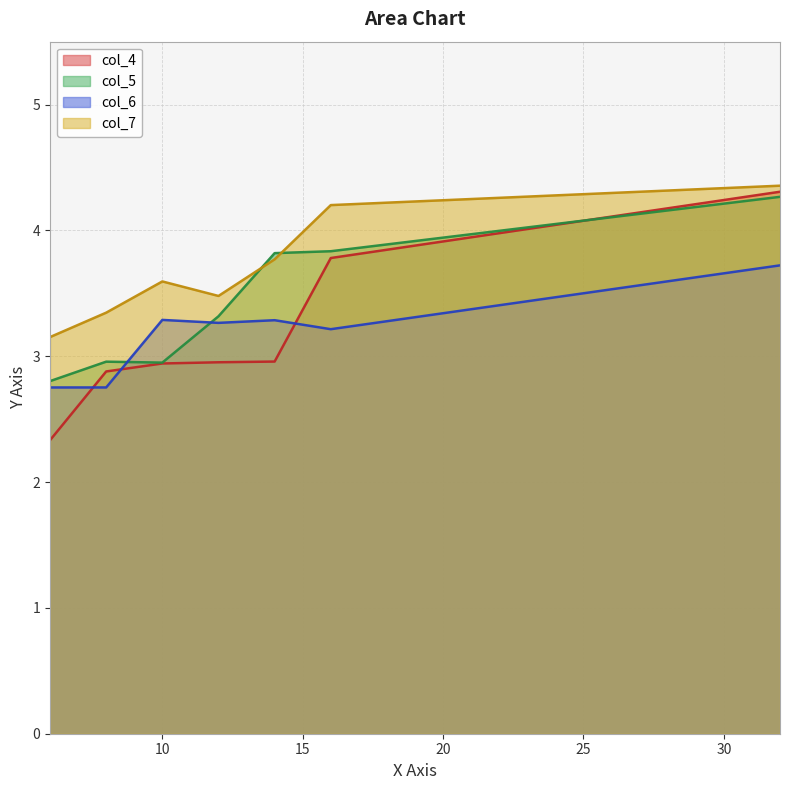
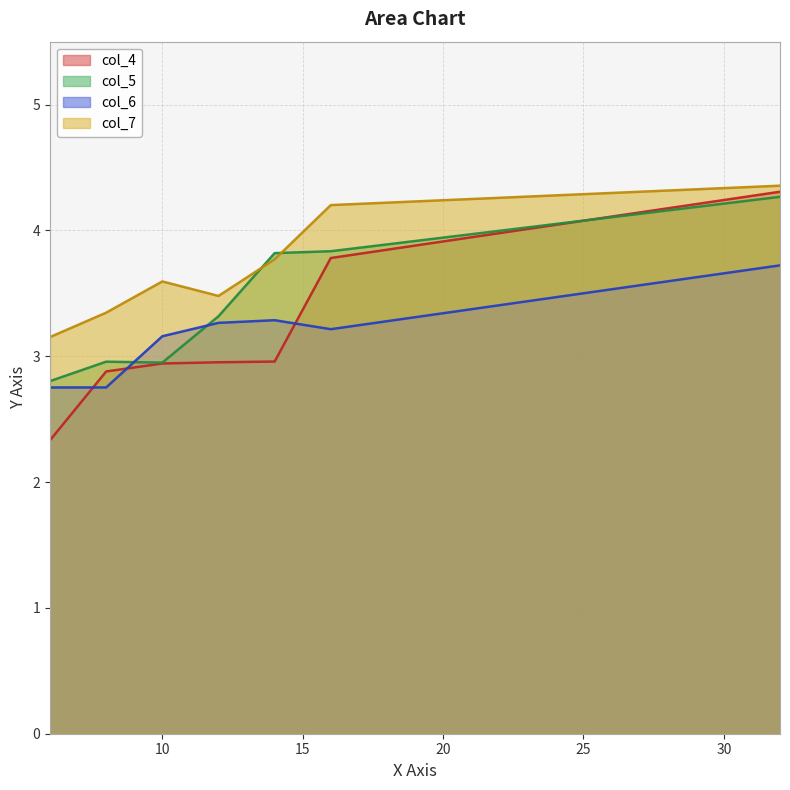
col_6, 10: 3.29 -> 3.16
